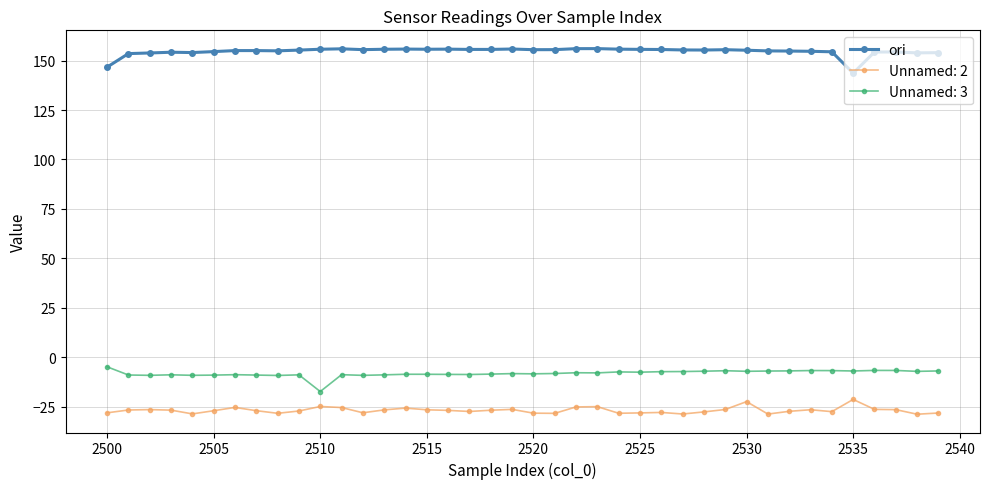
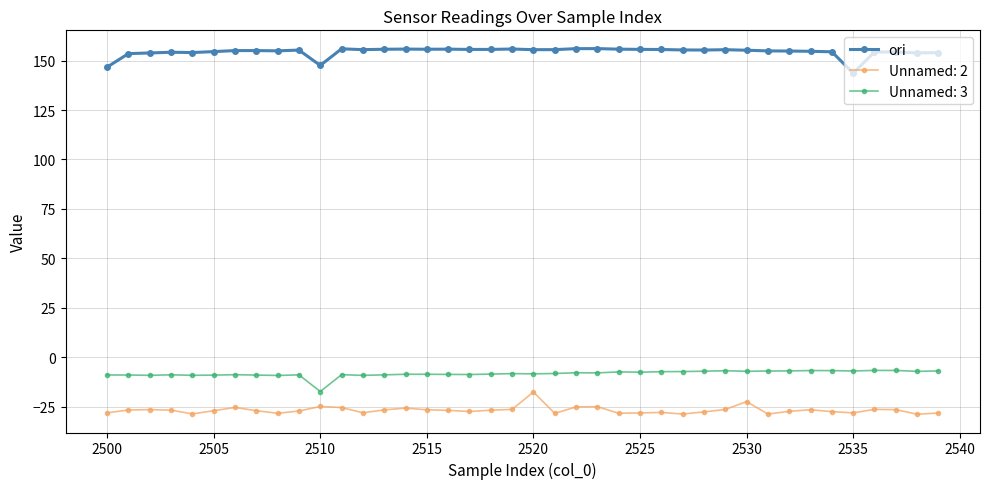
Unnamed: 3, 2500: -5 -> -9
ori, 2510: 156 -> 148
Unnamed: 2, 2520: -28 -> -17
Unnamed: 2, 2535: -21 -> -28
